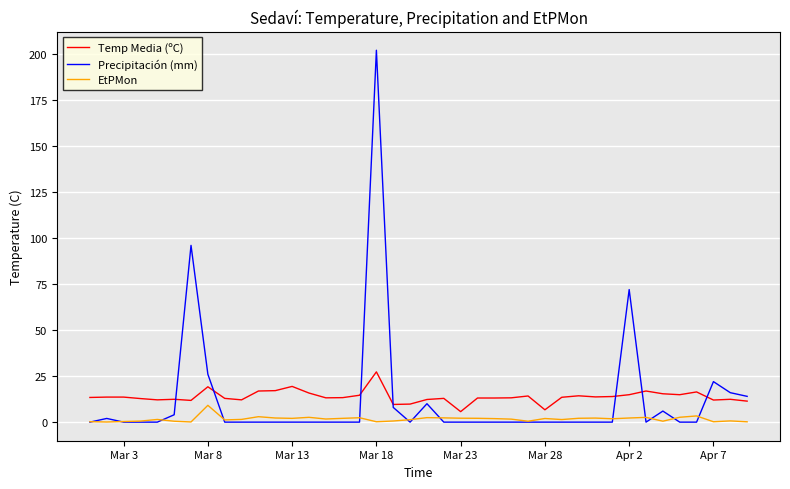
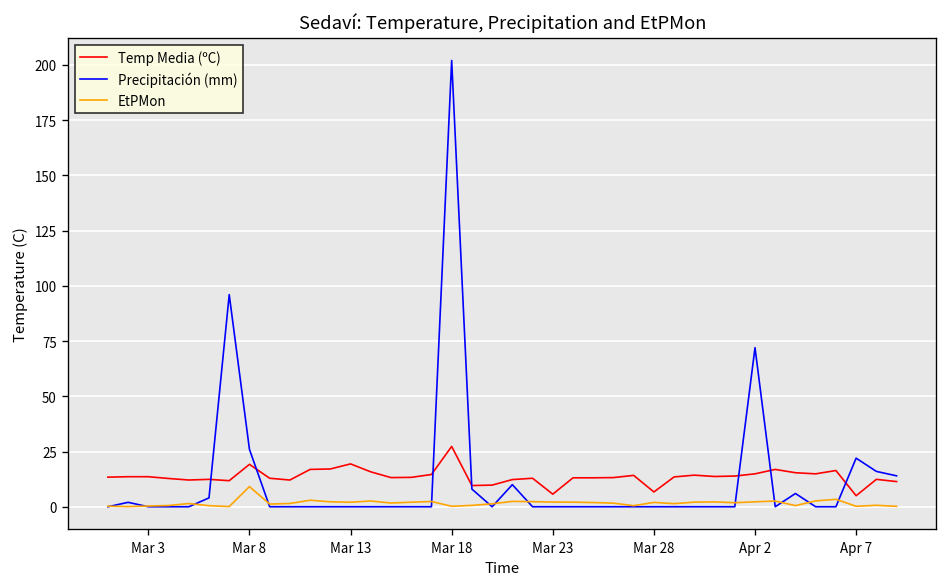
Temp Media (ºC), Apr 7: 12 -> 5
